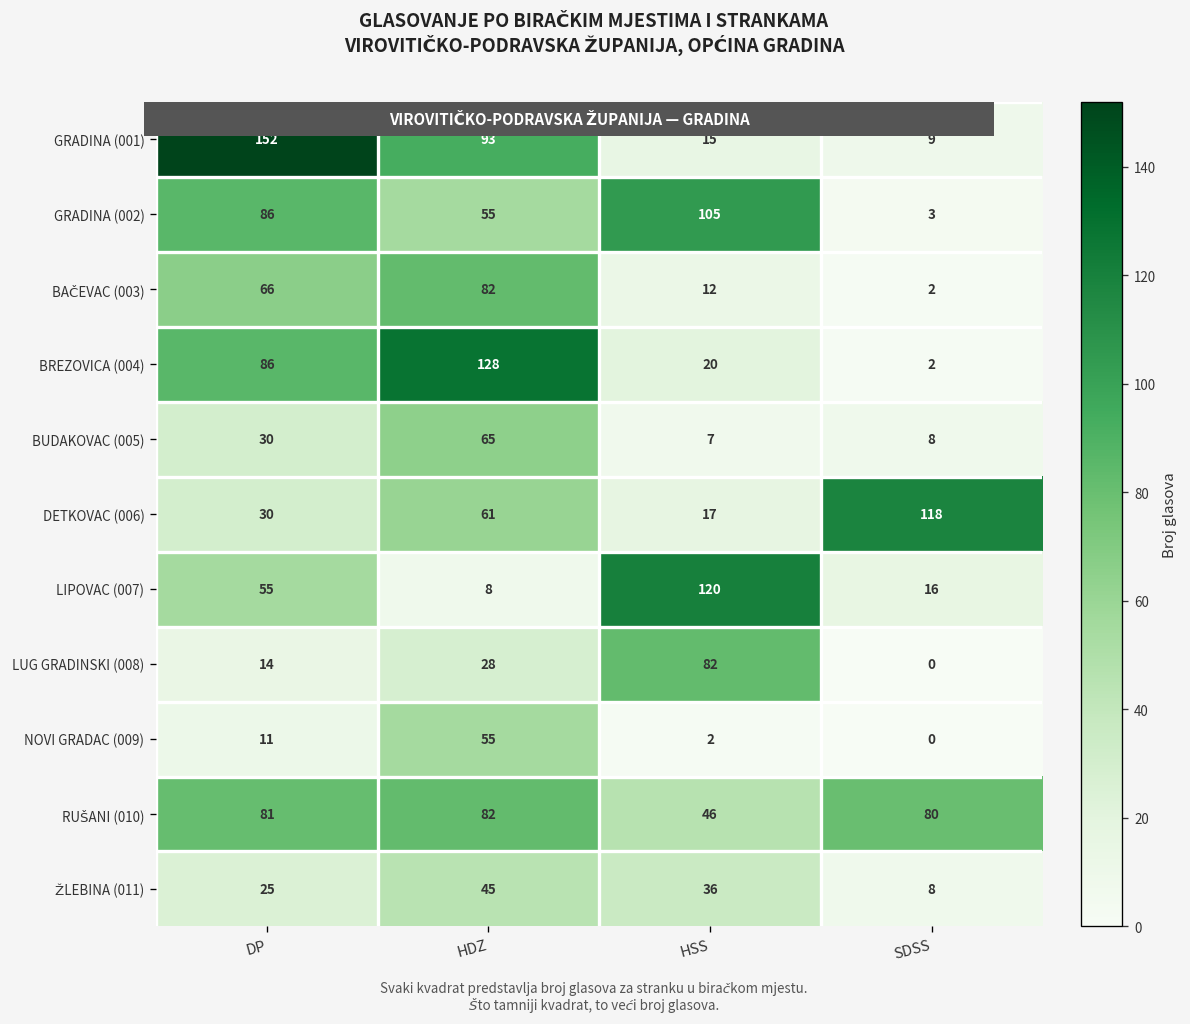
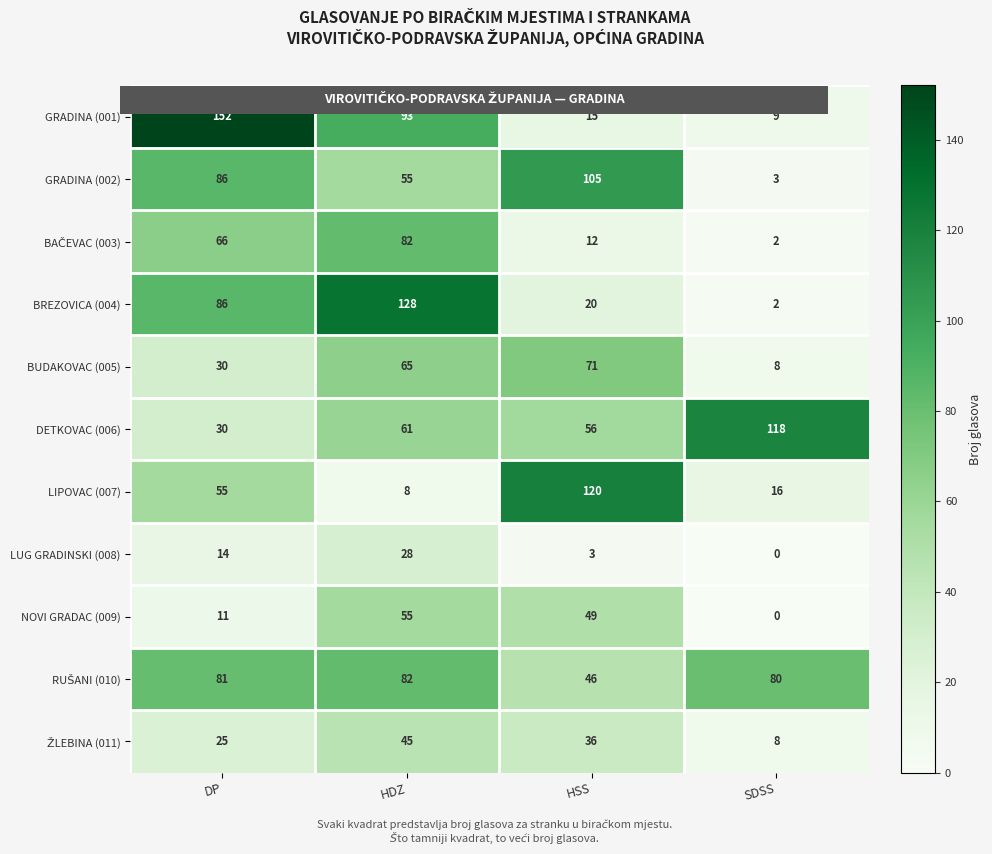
BUDAKOVAC (005), HSS: 7 -> 71
DETKOVAC (006), HSS: 17 -> 56
LUG GRADINSKI (008), HSS: 82 -> 3
NOVI GRADAC (009), HSS: 2 -> 49
